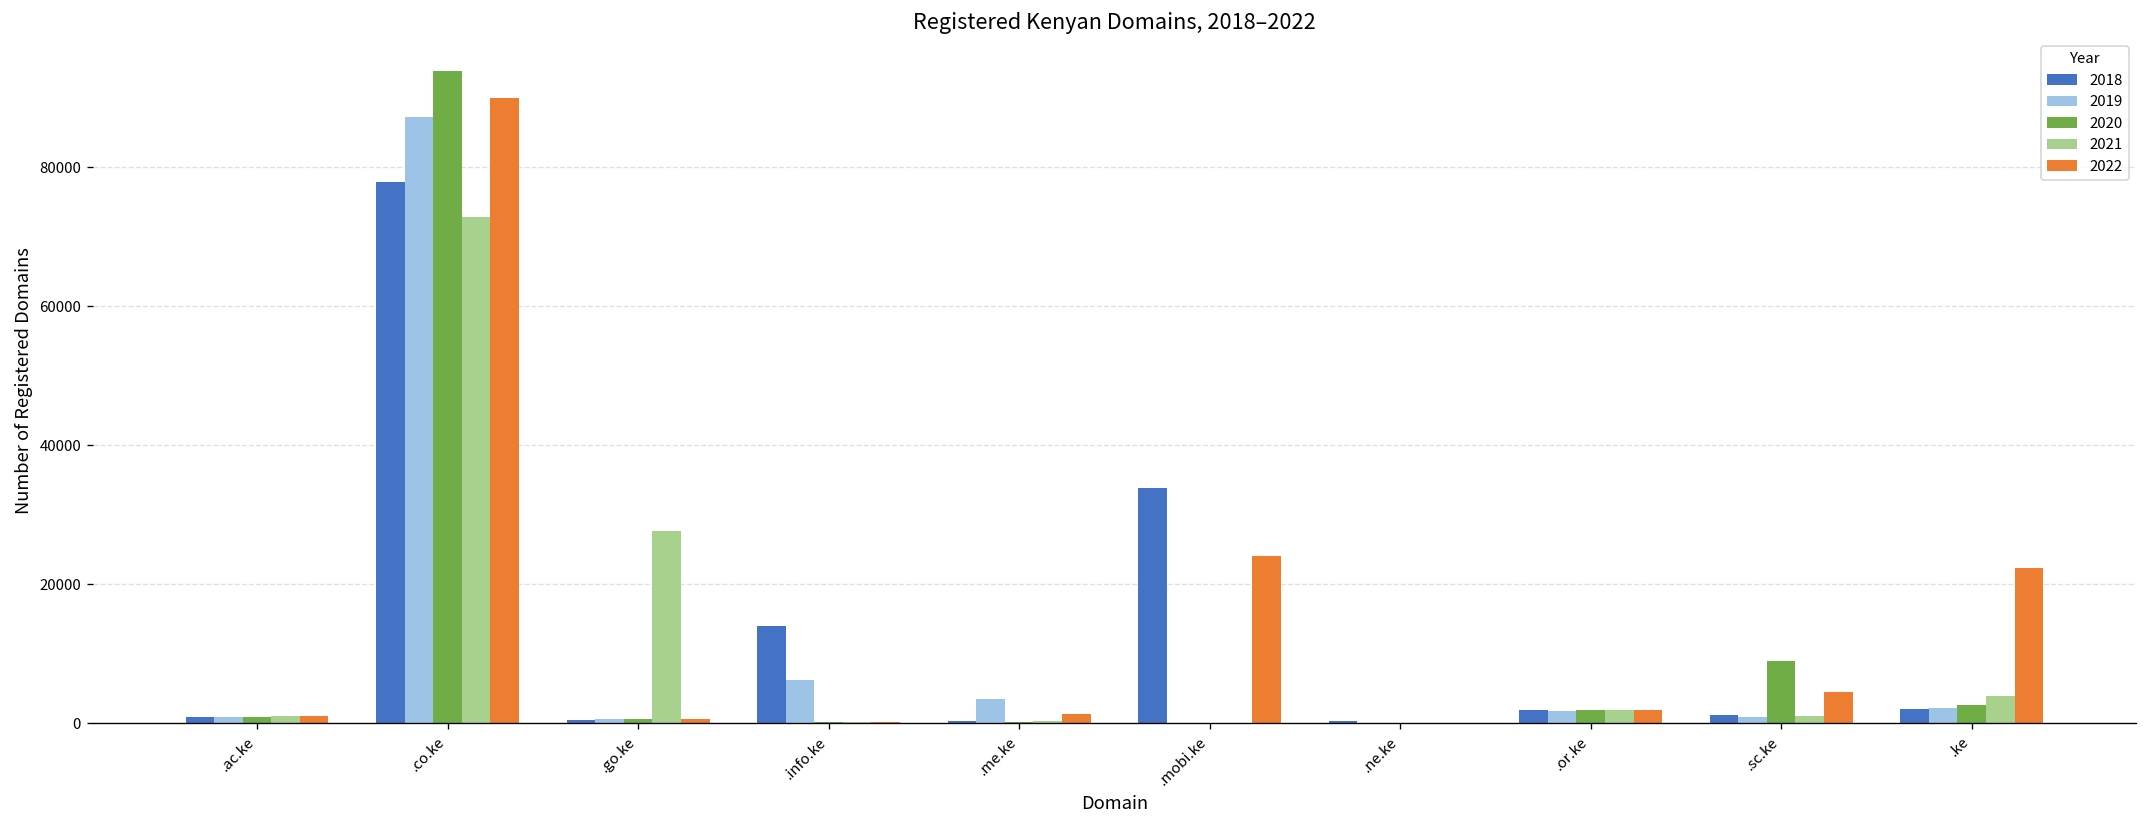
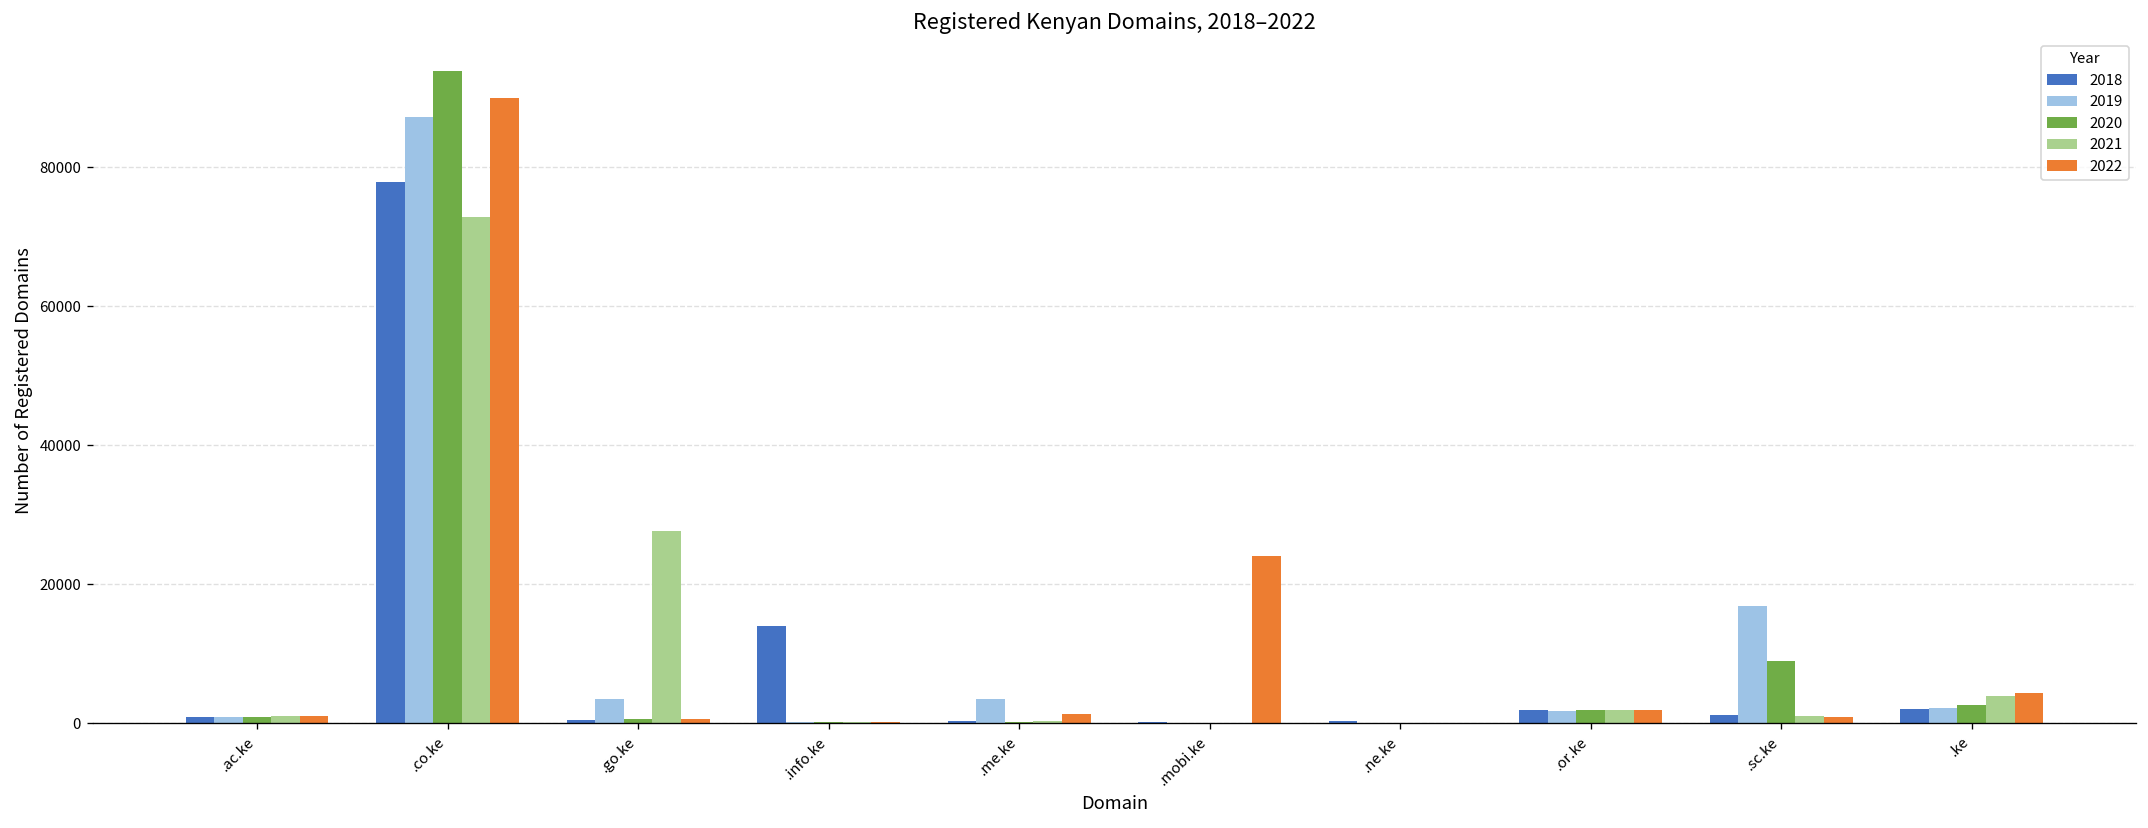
2019, .go.ke: 1000 -> 3000
2019, .info.ke: 6000 -> 0
2018, .mobi.ke: 34000 -> 0
2019, .sc.ke: 1000 -> 17000
2022, .sc.ke: 4000 -> 1000
2022, .ke: 22000 -> 4000
